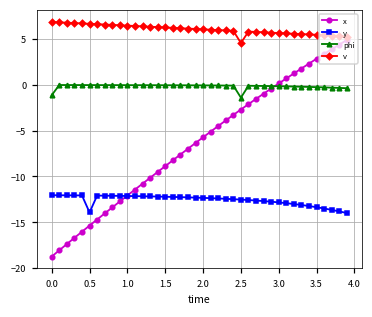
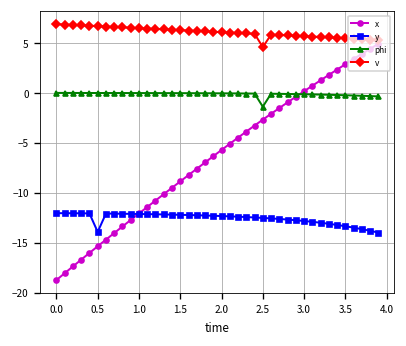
phi, 0.0: -1 -> 0
